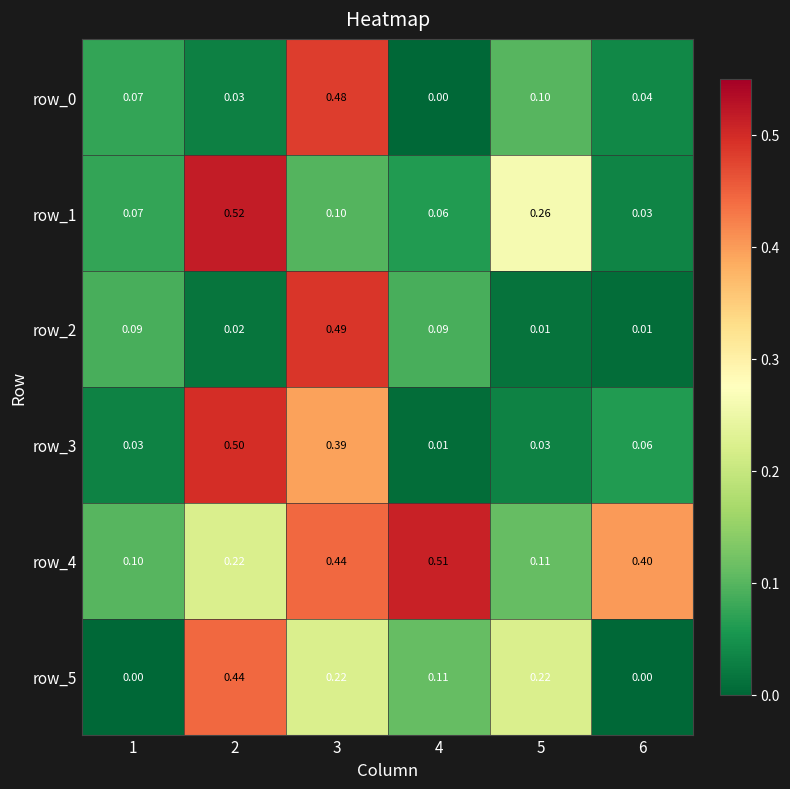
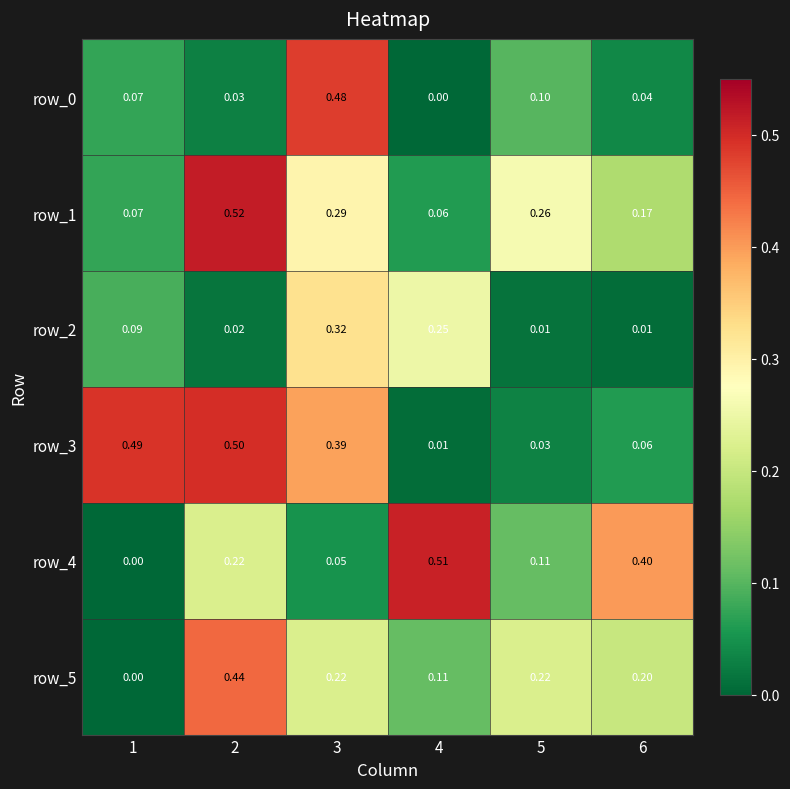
row_1, 3: 0.10 -> 0.29
row_1, 6: 0.03 -> 0.17
row_2, 3: 0.49 -> 0.32
row_2, 4: 0.09 -> 0.25
row_3, 1: 0.03 -> 0.49
row_4, 1: 0.10 -> 0.00
row_4, 3: 0.44 -> 0.05
row_5, 6: 0.00 -> 0.20
